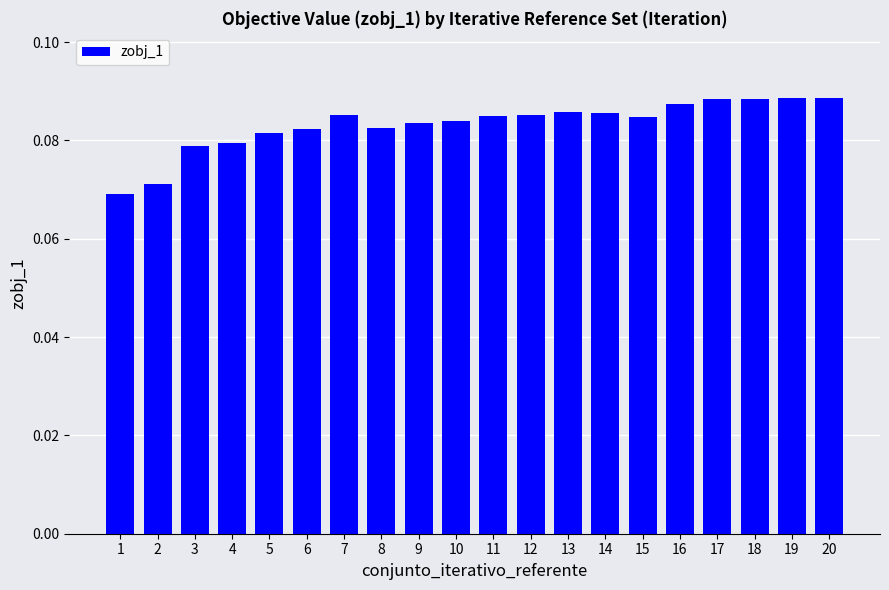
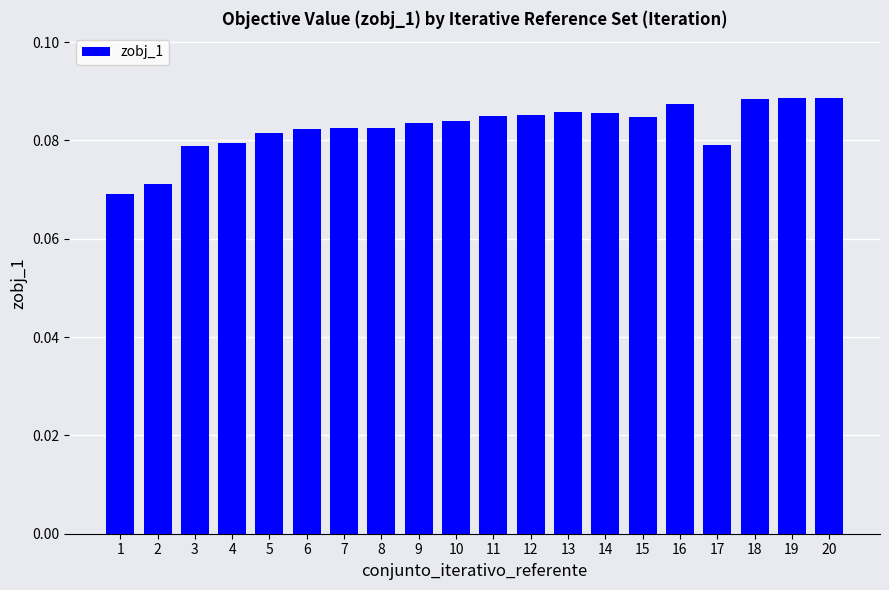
7: 0.085 -> 0.082
17: 0.088 -> 0.079
